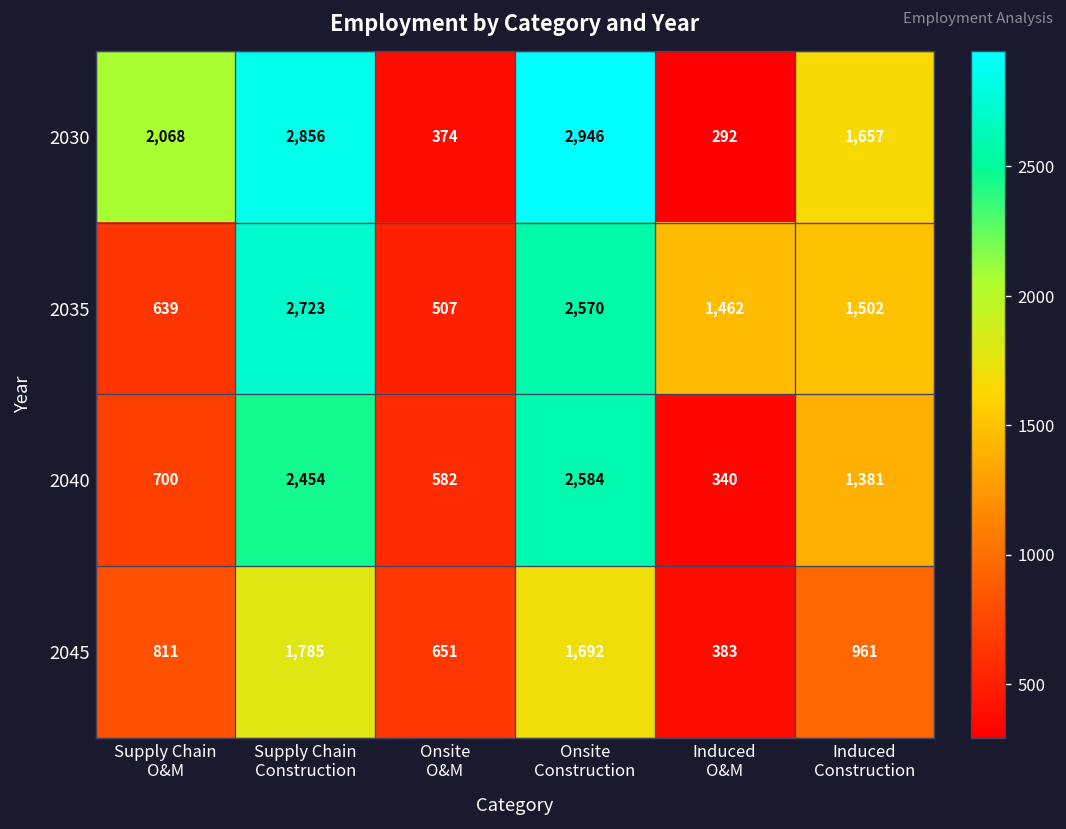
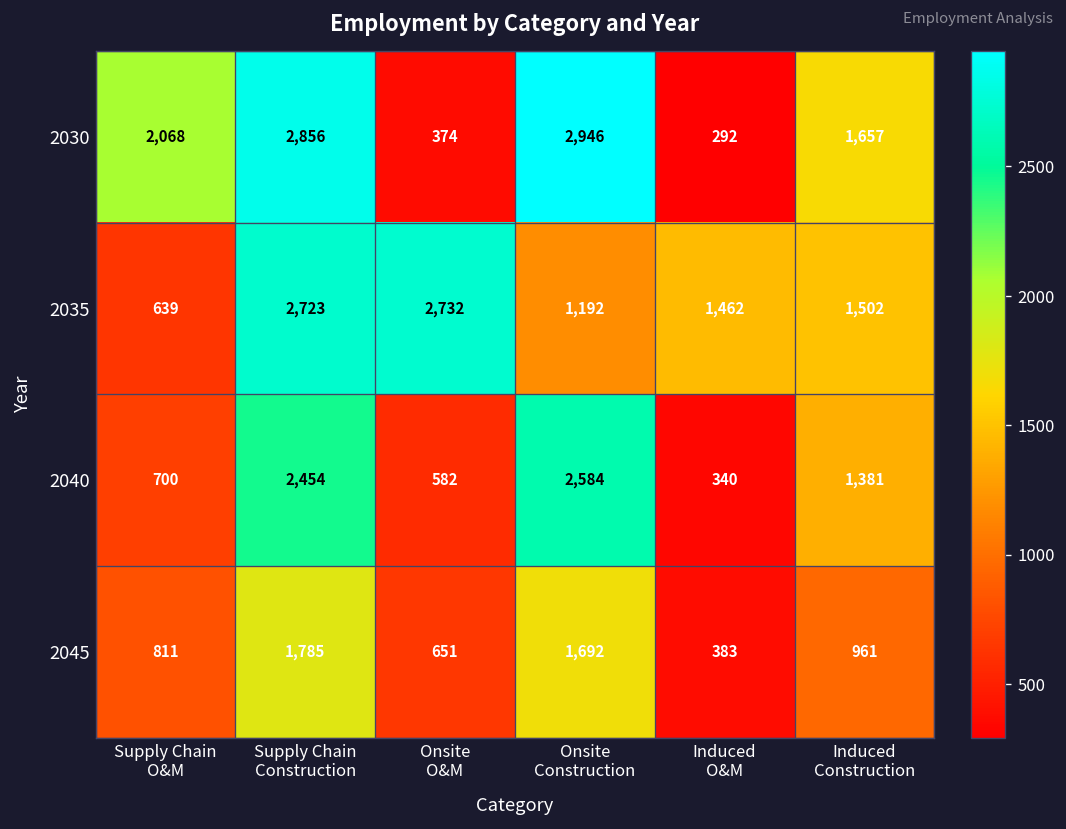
2035, Onsite O&M: 507 -> 2,732
2035, Onsite Construction: 2,570 -> 1,192
